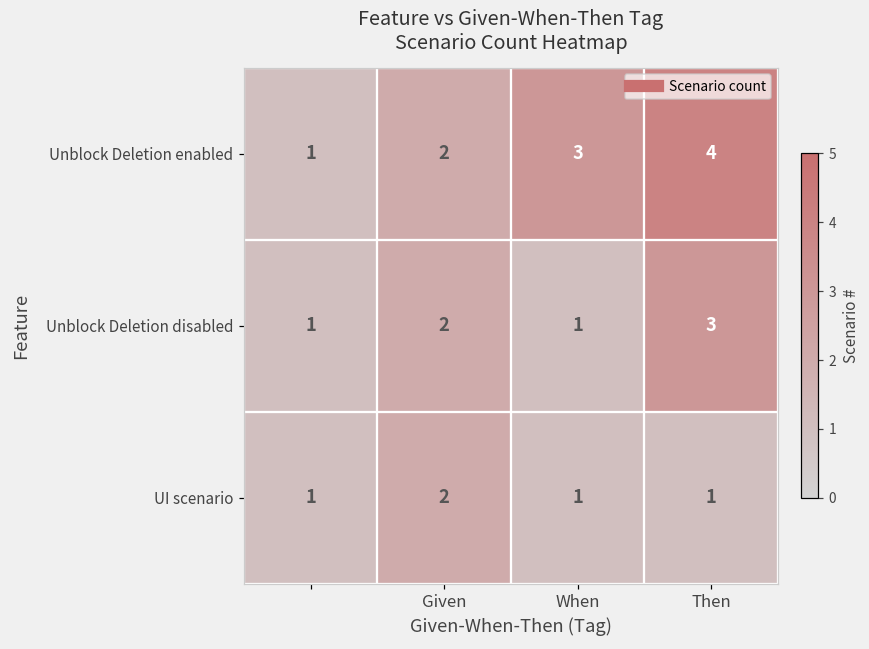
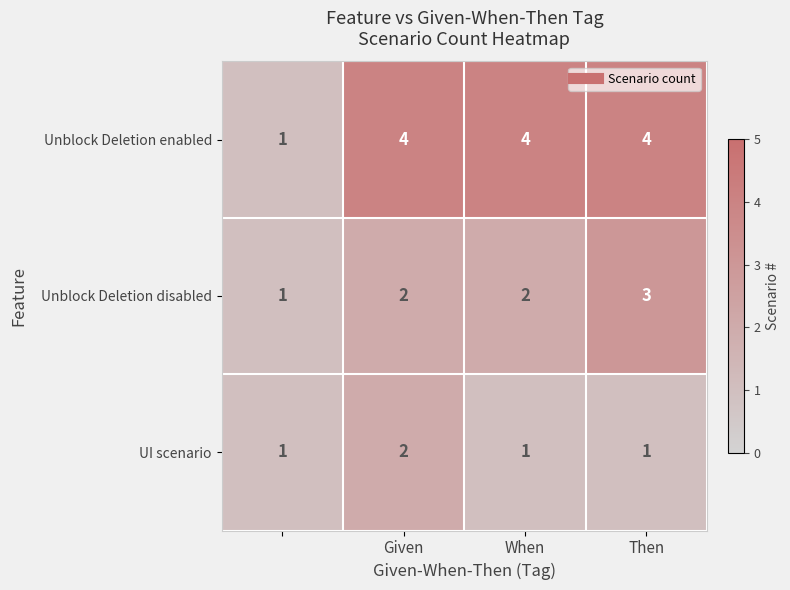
Unblock Deletion enabled, Given: 2 -> 4
Unblock Deletion enabled, When: 3 -> 4
Unblock Deletion disabled, When: 1 -> 2
